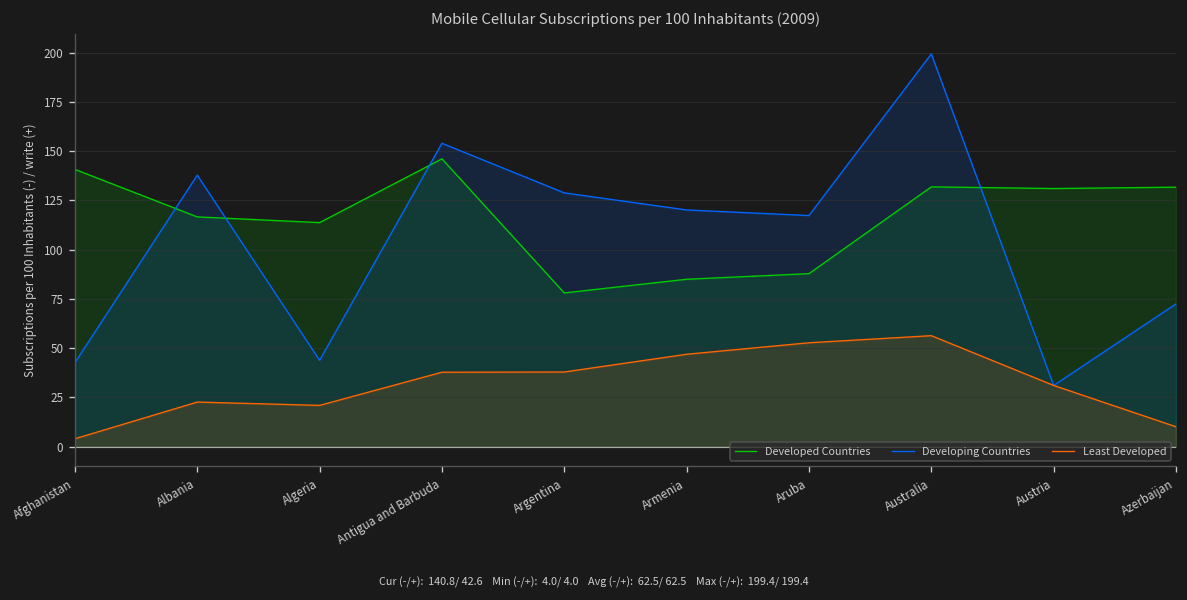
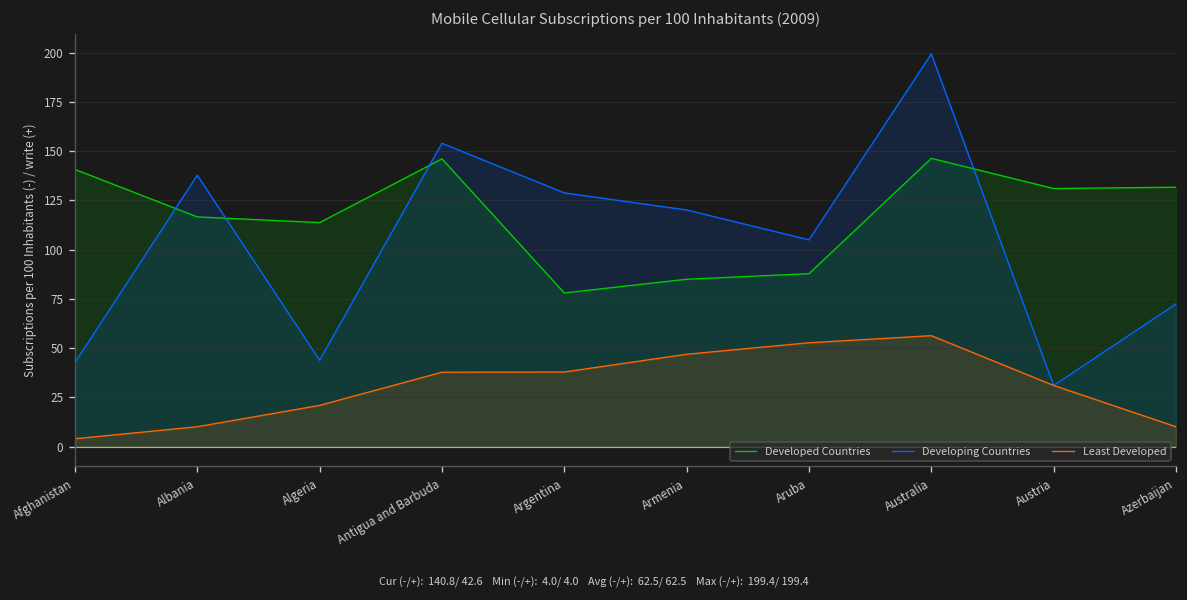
Least Developed, Albania: 23 -> 10
Developing Countries, Aruba: 117 -> 105
Developed Countries, Australia: 132 -> 146
